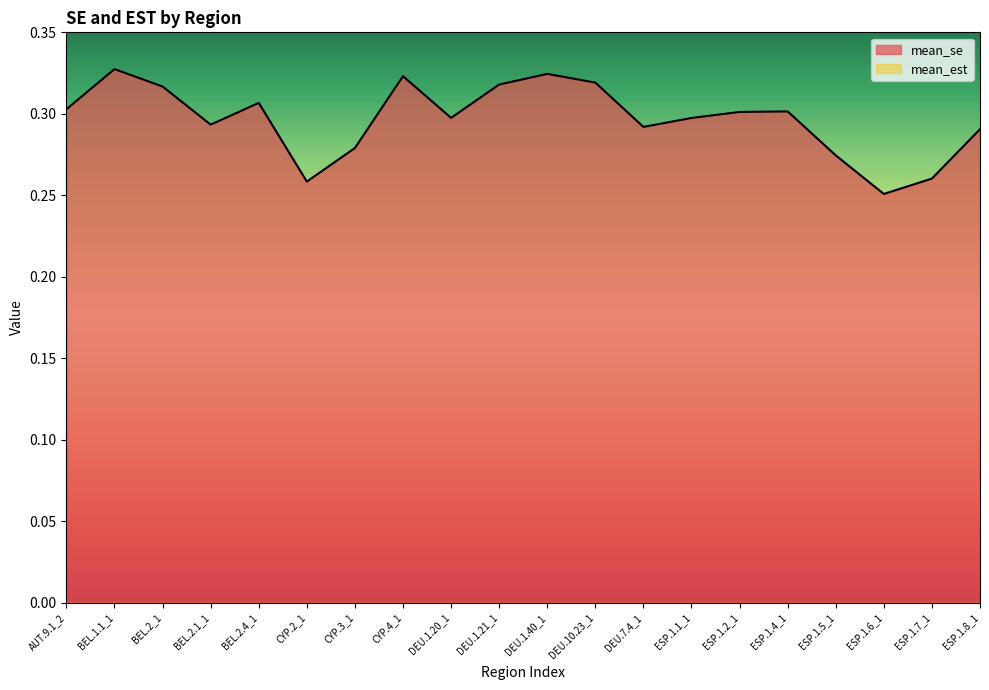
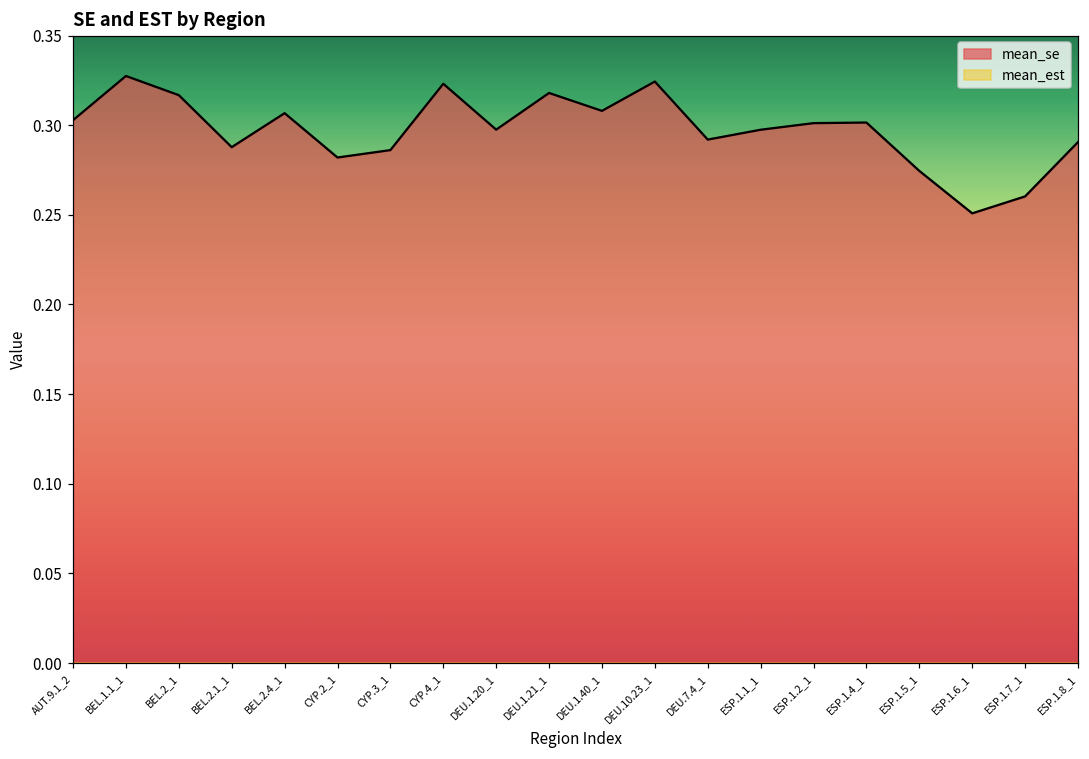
mean_se, BEL.2.1_1: 0.293 -> 0.288
mean_se, CYP.2_1: 0.258 -> 0.282
mean_se, CYP.3_1: 0.279 -> 0.286
mean_se, DEU.1.40_1: 0.324 -> 0.308
mean_se, DEU.10.23_1: 0.319 -> 0.324
